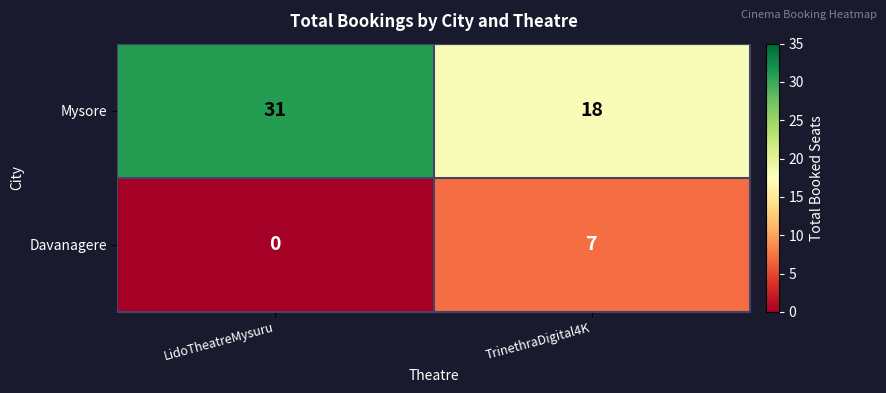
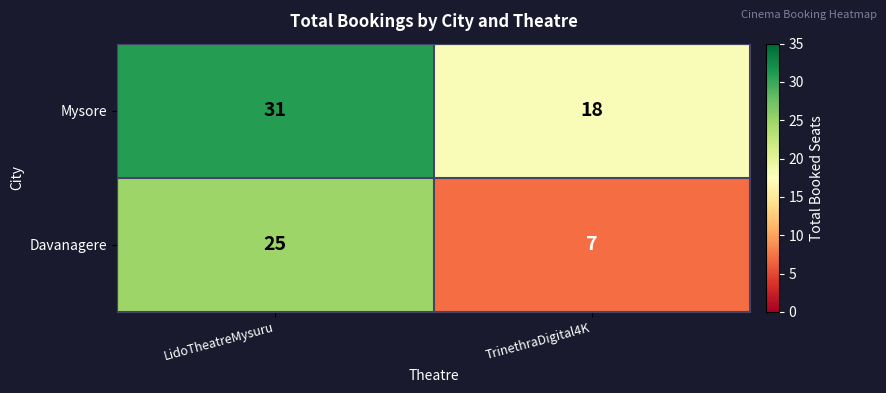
Davanagere, LidoTheatreMysuru: 0 -> 25
